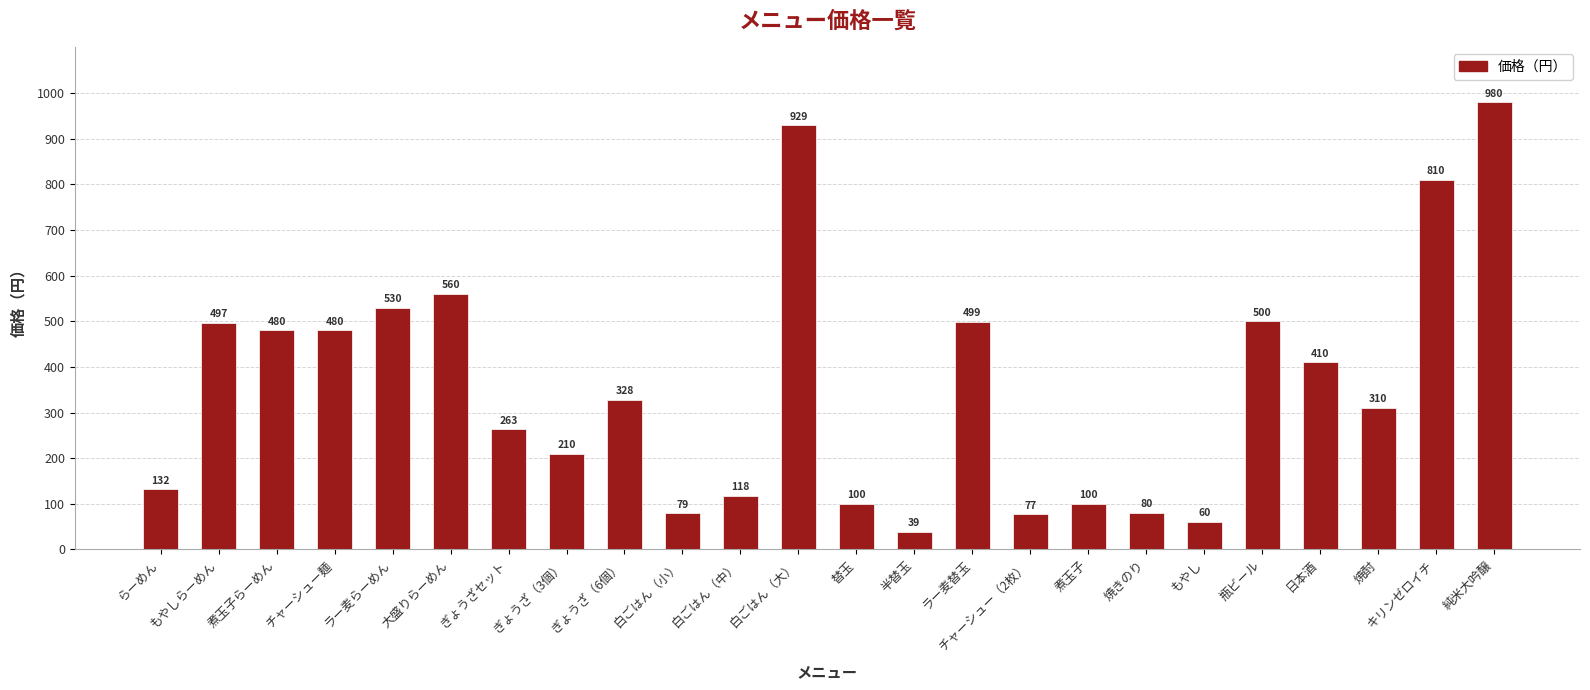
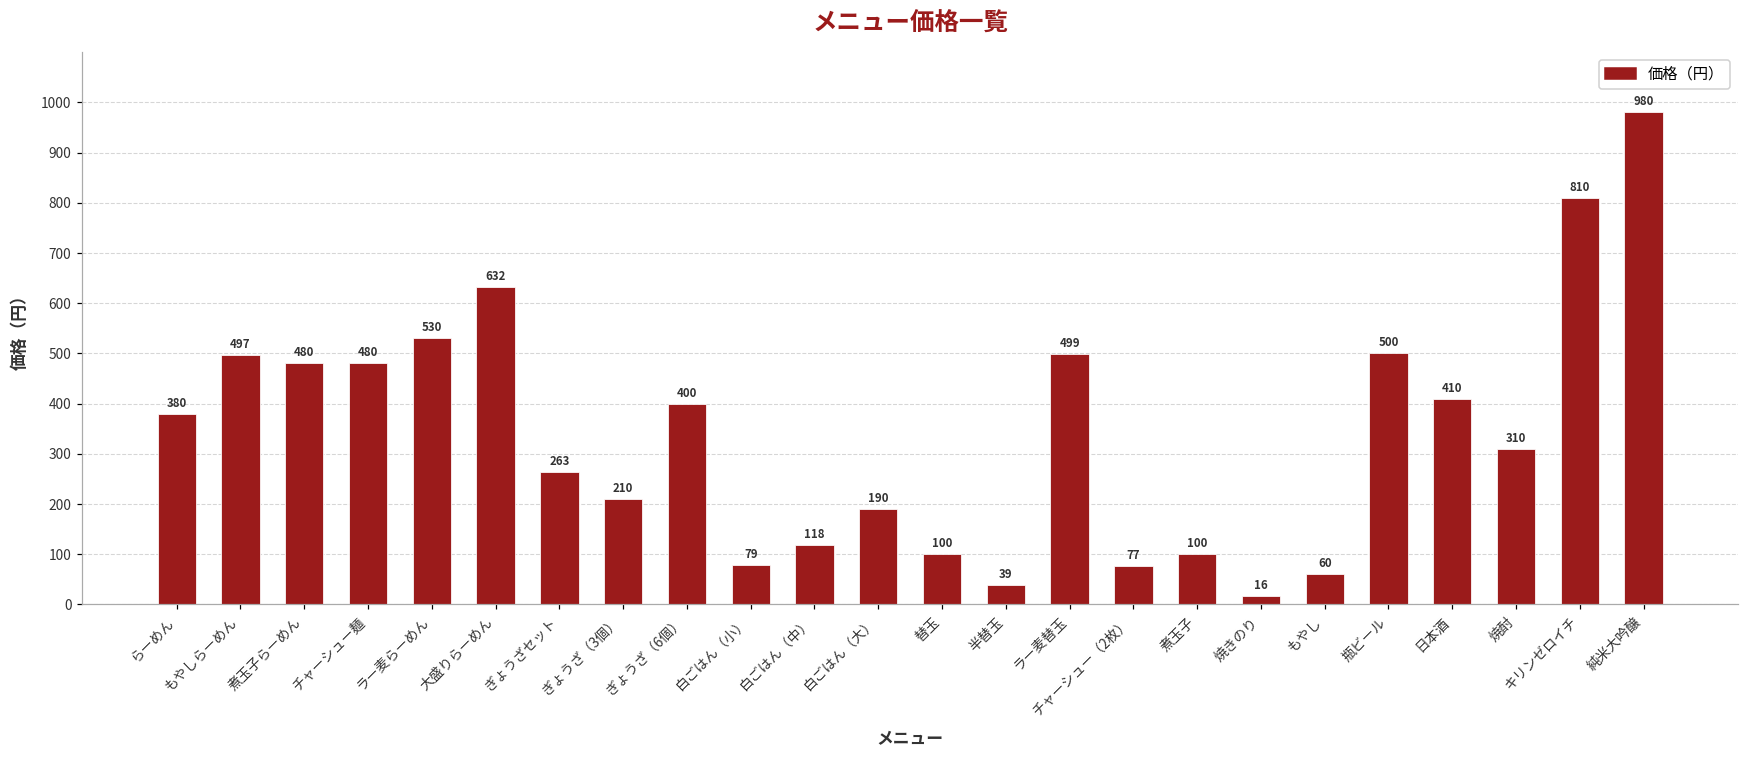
らーめん: 132 -> 380
大盛りらーめん: 560 -> 632
ぎょうざ（6個）: 328 -> 400
白ごはん（大）: 929 -> 190
焼きのり: 80 -> 16
